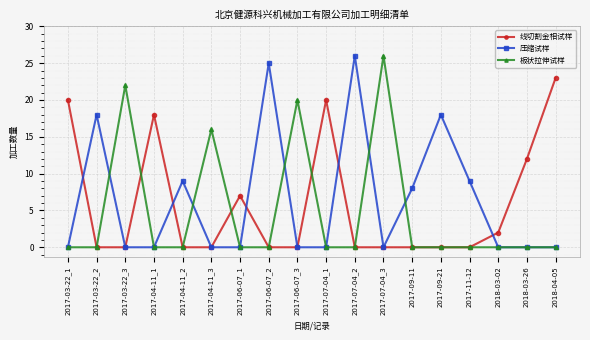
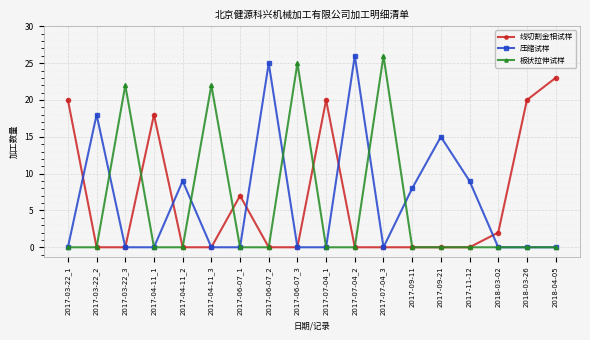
板状拉伸试样, 2017-04-11_3: 16 -> 22
板状拉伸试样, 2017-06-07_3: 20 -> 25
压缩试样, 2017-09-21: 18 -> 15
线切割金相试样, 2018-03-26: 12 -> 20
